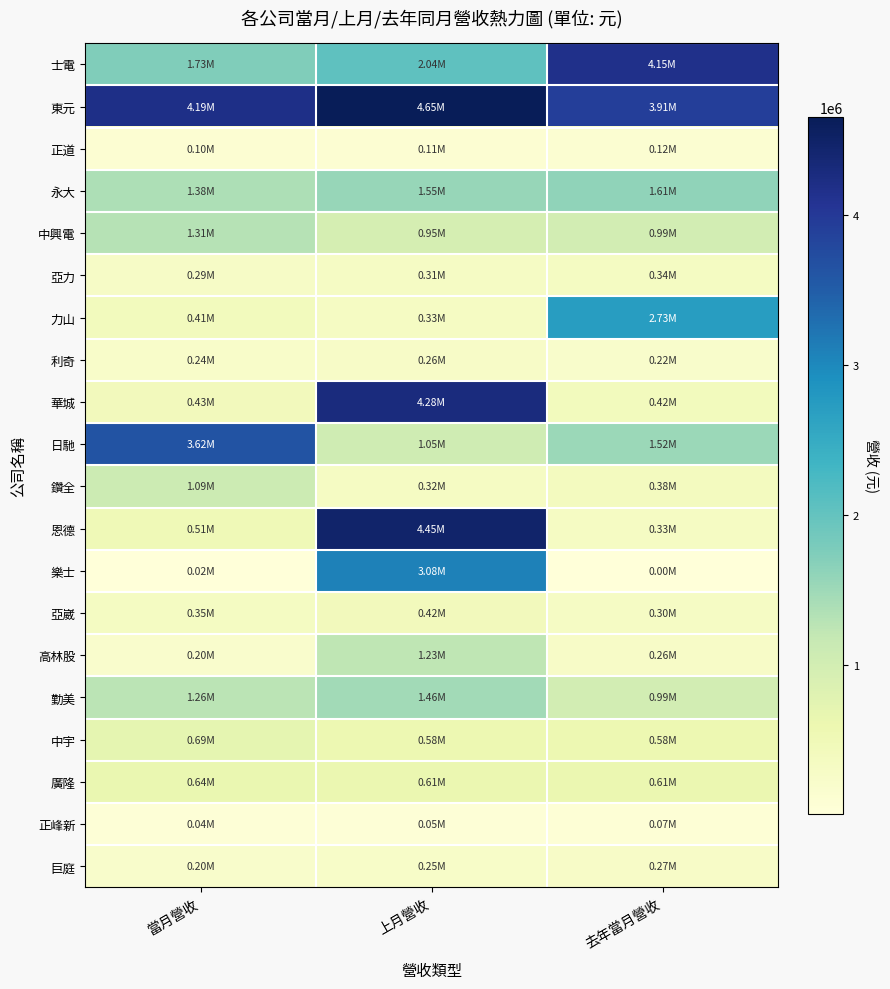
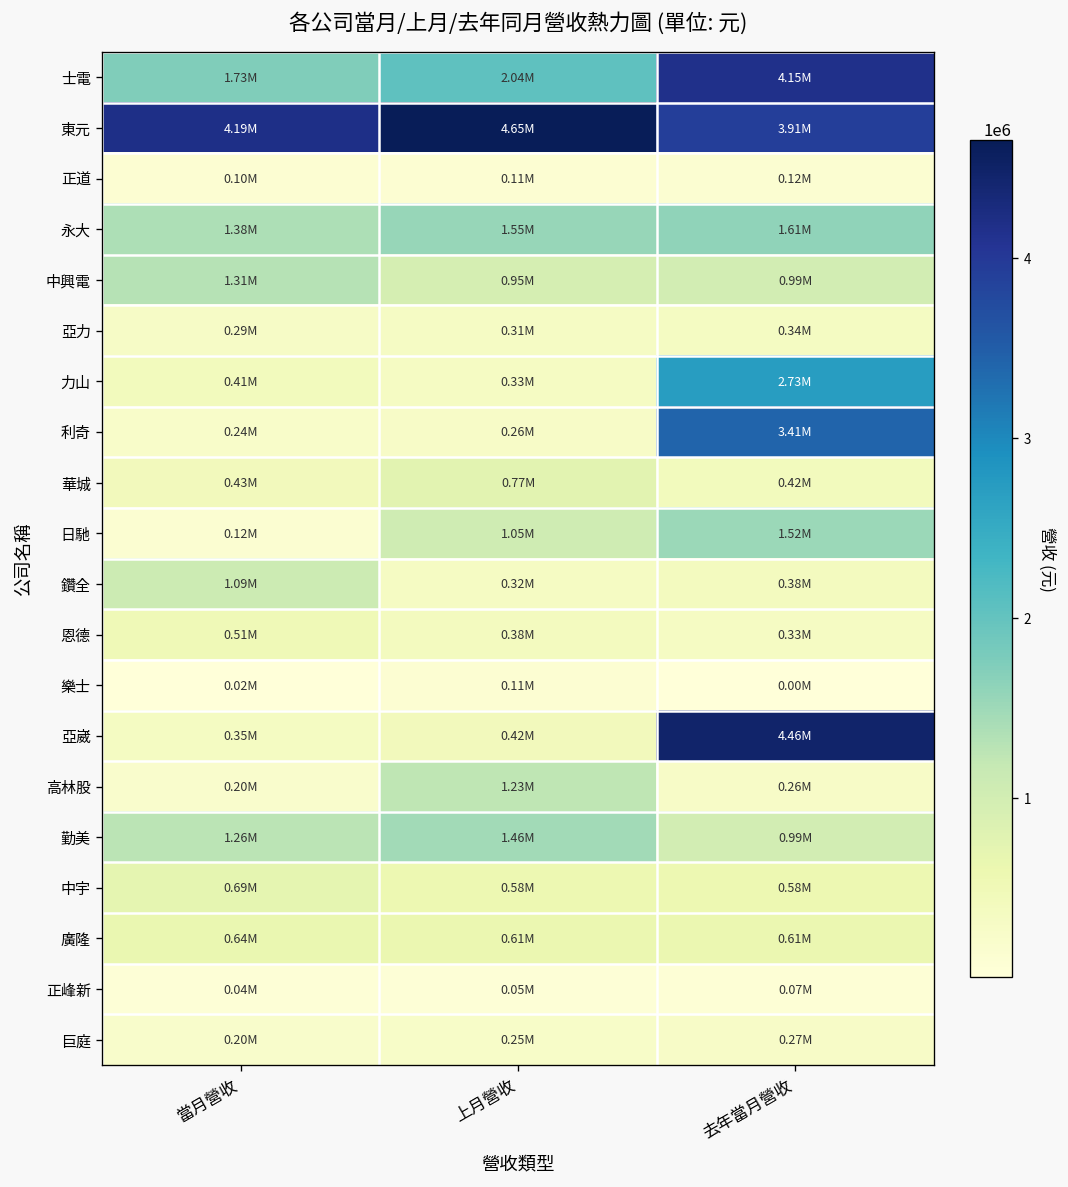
利奇, 去年當月營收: 0.22M -> 3.41M
華城, 上月營收: 4.28M -> 0.77M
日馳, 當月營收: 3.62M -> 0.12M
恩德, 上月營收: 4.45M -> 0.38M
樂士, 上月營收: 3.08M -> 0.11M
亞崴, 去年當月營收: 0.30M -> 4.46M
